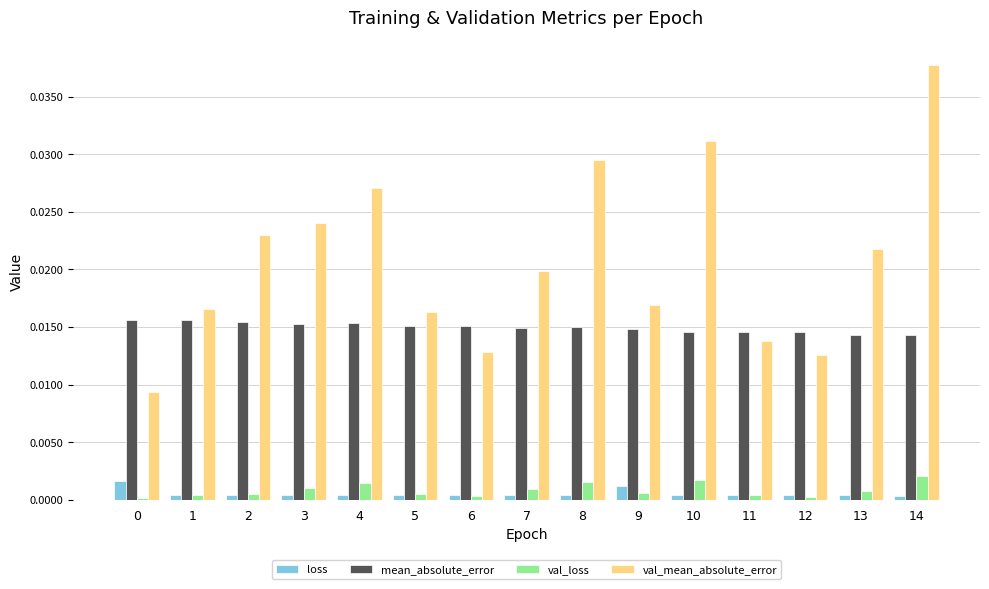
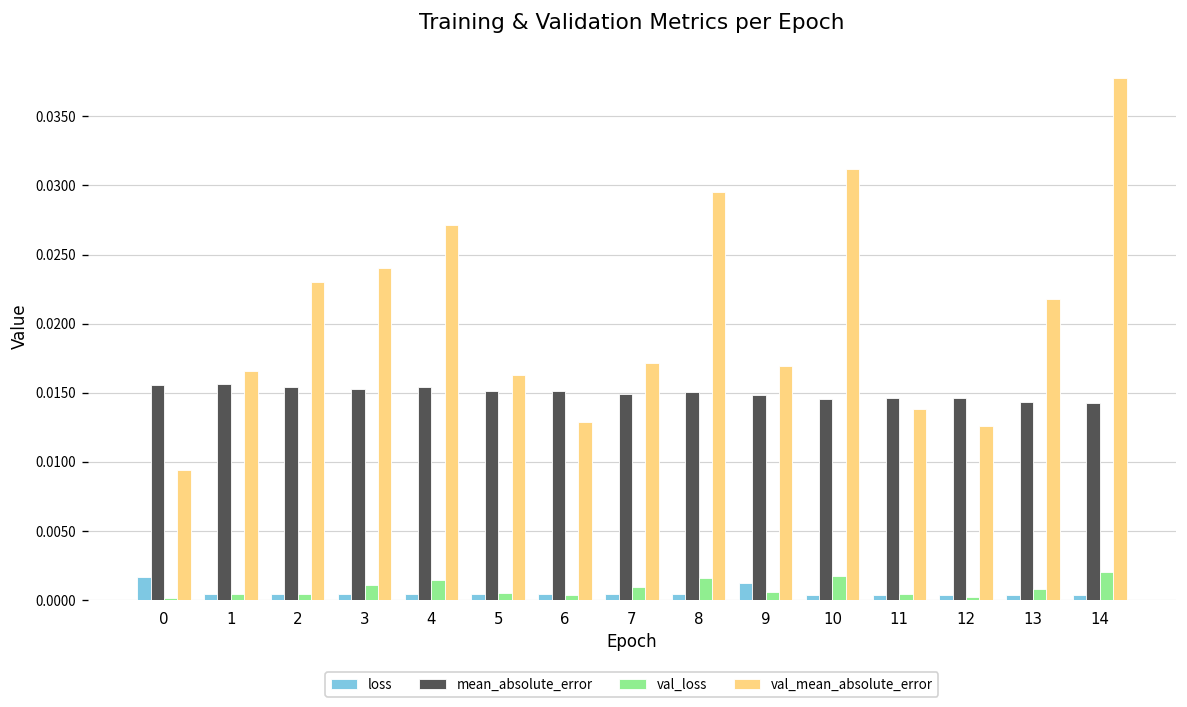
val_mean_absolute_error, 7: 0.0199 -> 0.0171
